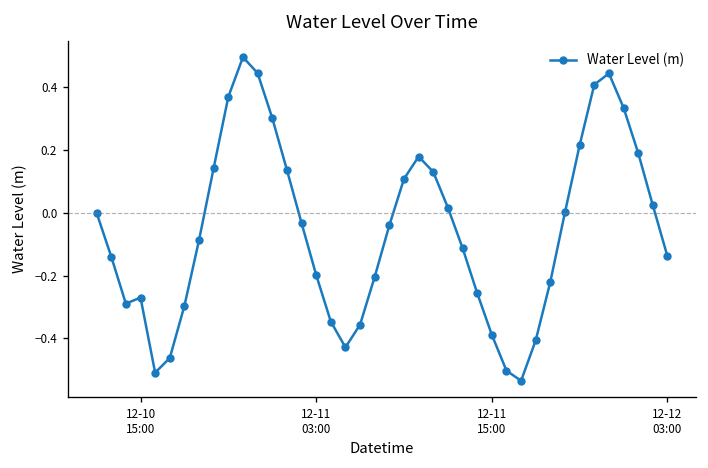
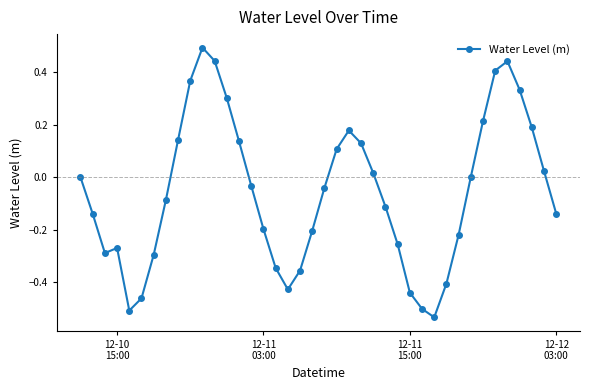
12-11 15:00: -0.39 -> -0.44
